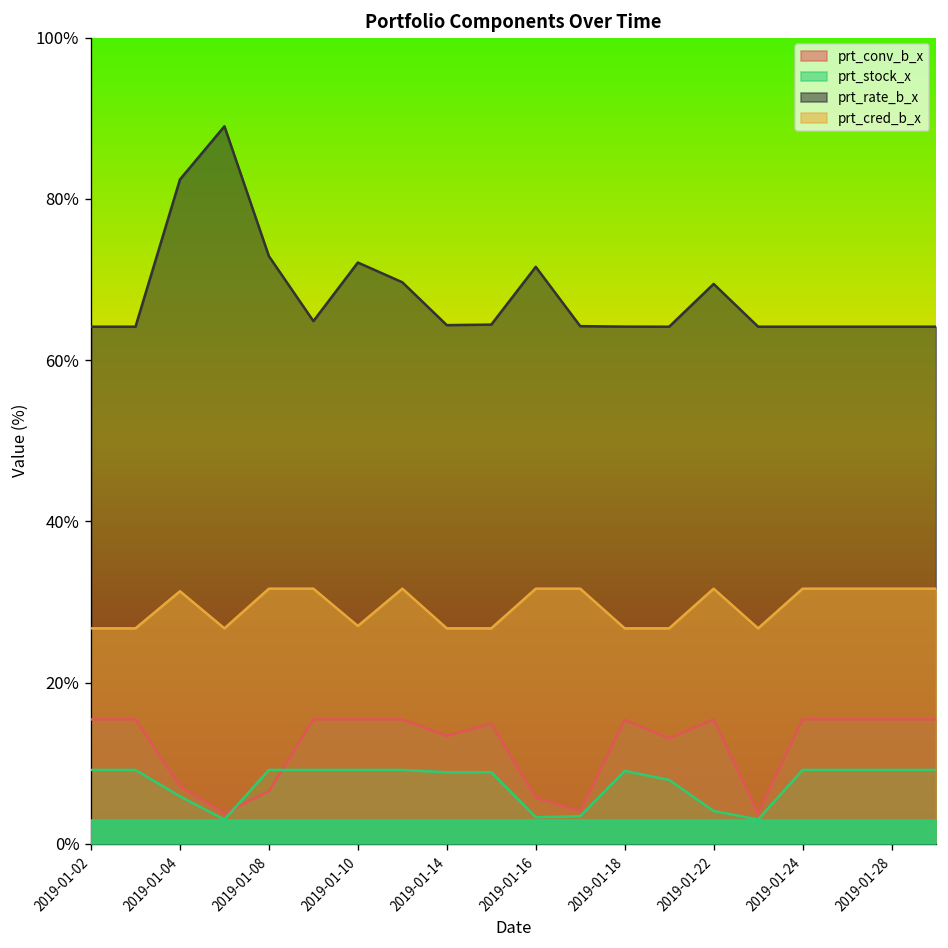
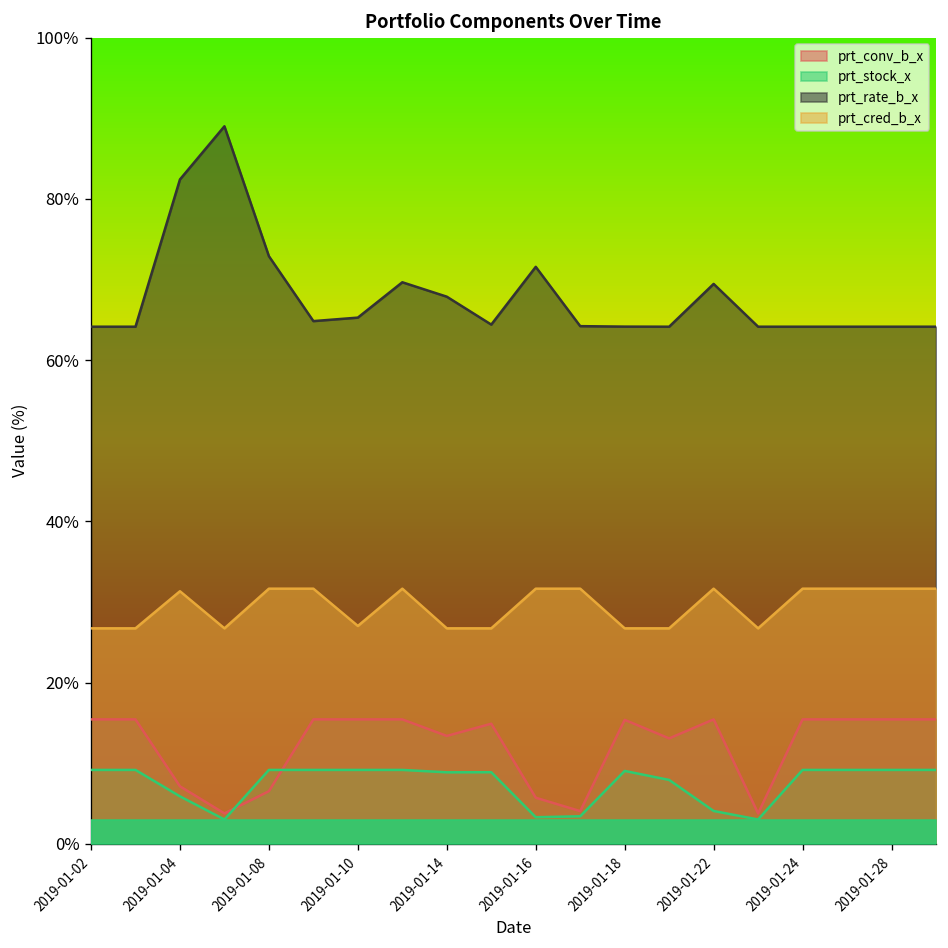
prt_rate_b_x, 2019-01-10: 72% -> 65%
prt_rate_b_x, 2019-01-14: 64% -> 68%
